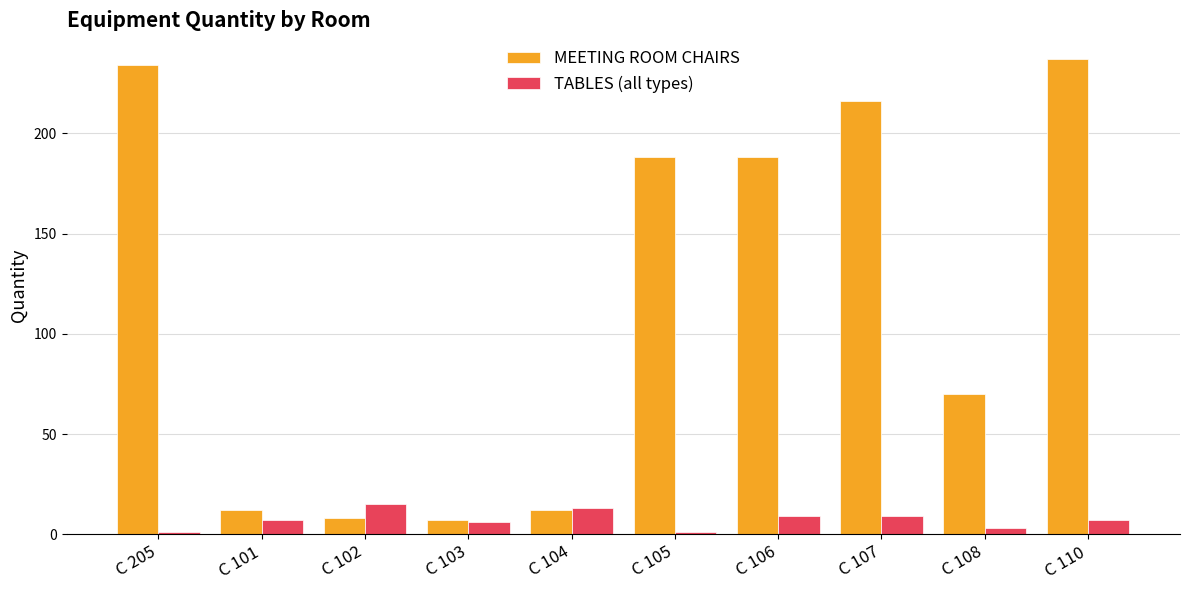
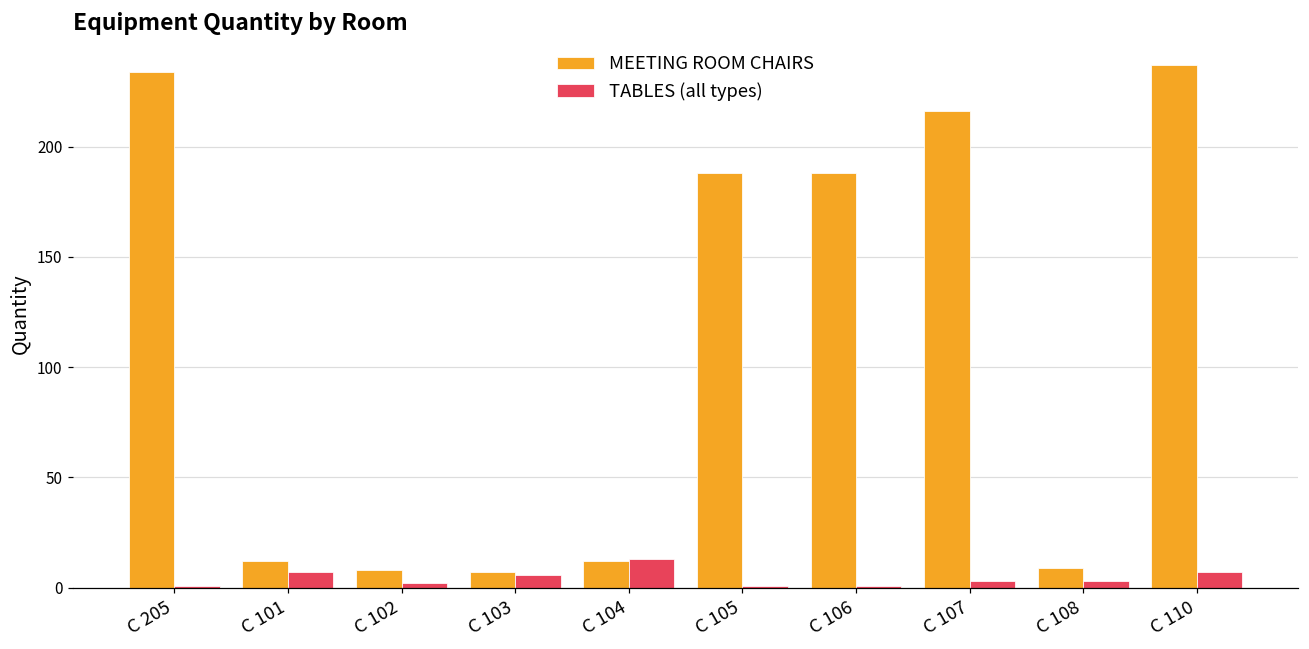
TABLES (all types), C 102: 15 -> 2
TABLES (all types), C 106: 9 -> 1
TABLES (all types), C 107: 9 -> 3
MEETING ROOM CHAIRS, C 108: 70 -> 9
